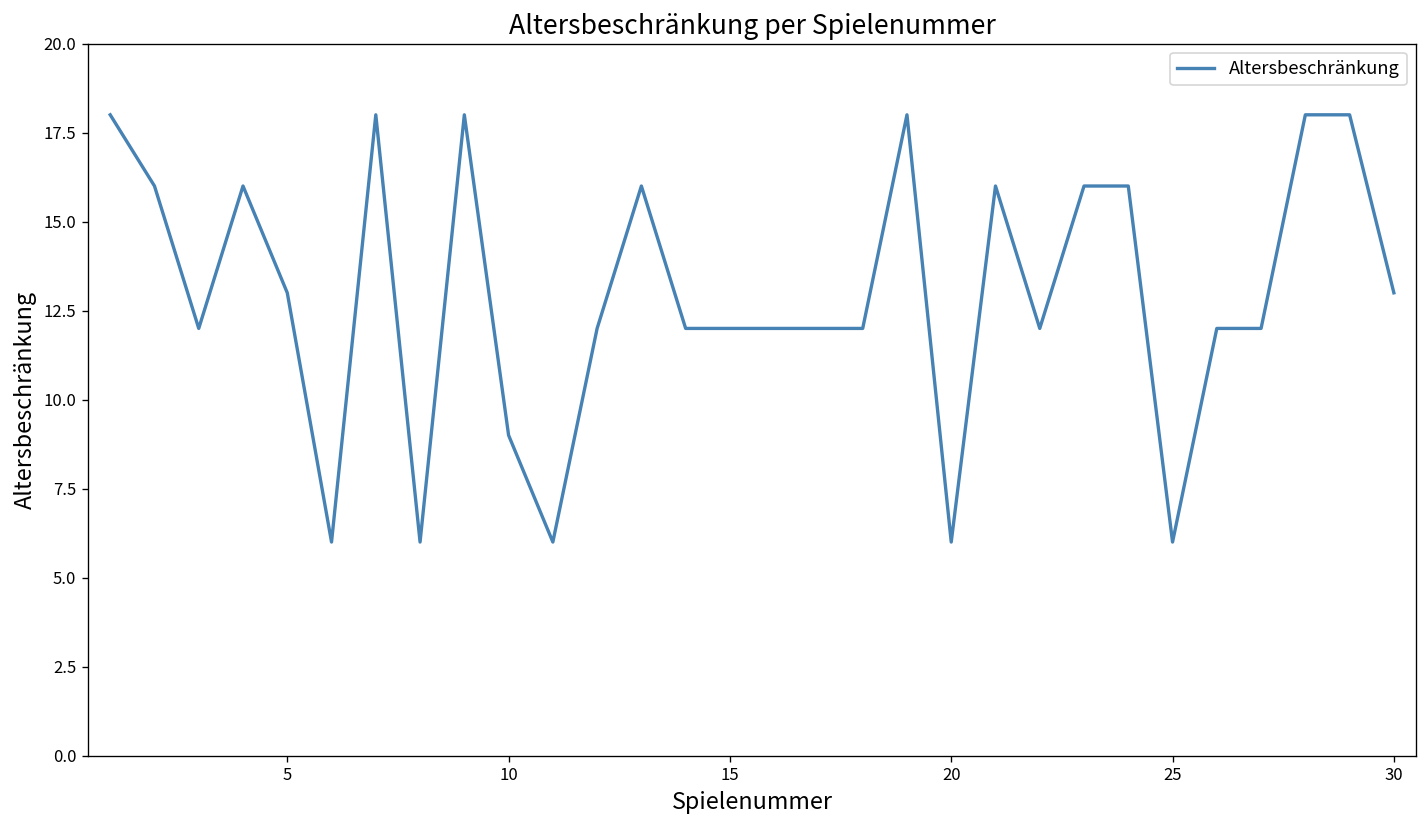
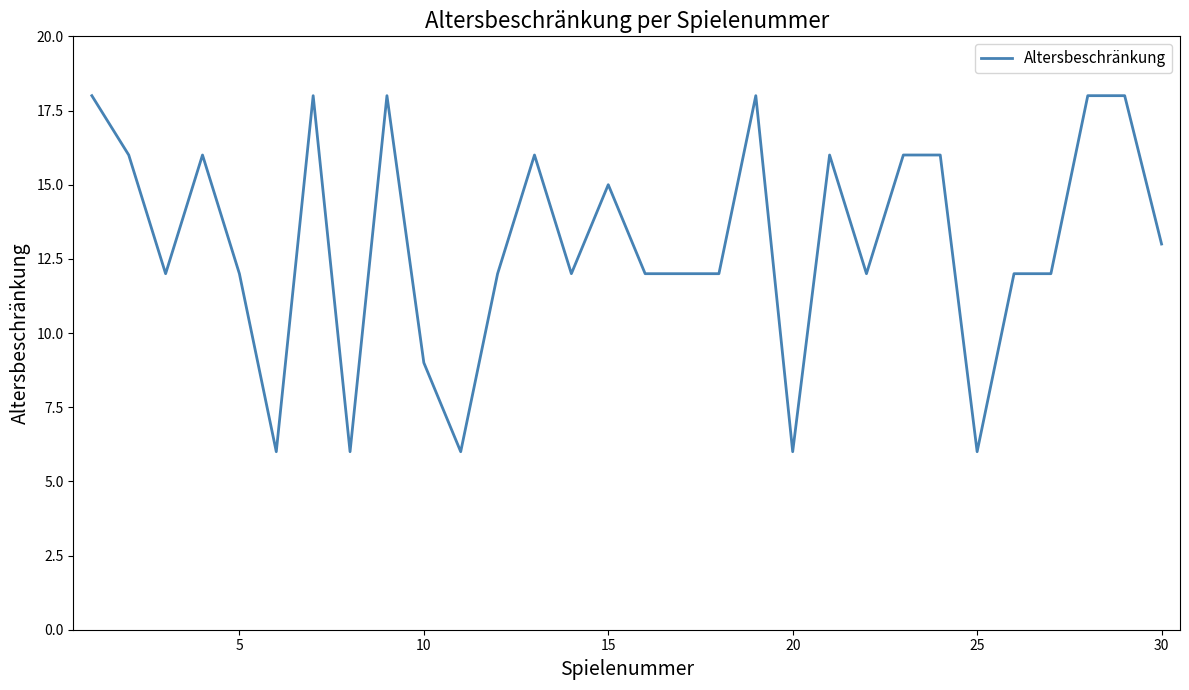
5: 13 -> 12
15: 12 -> 15
